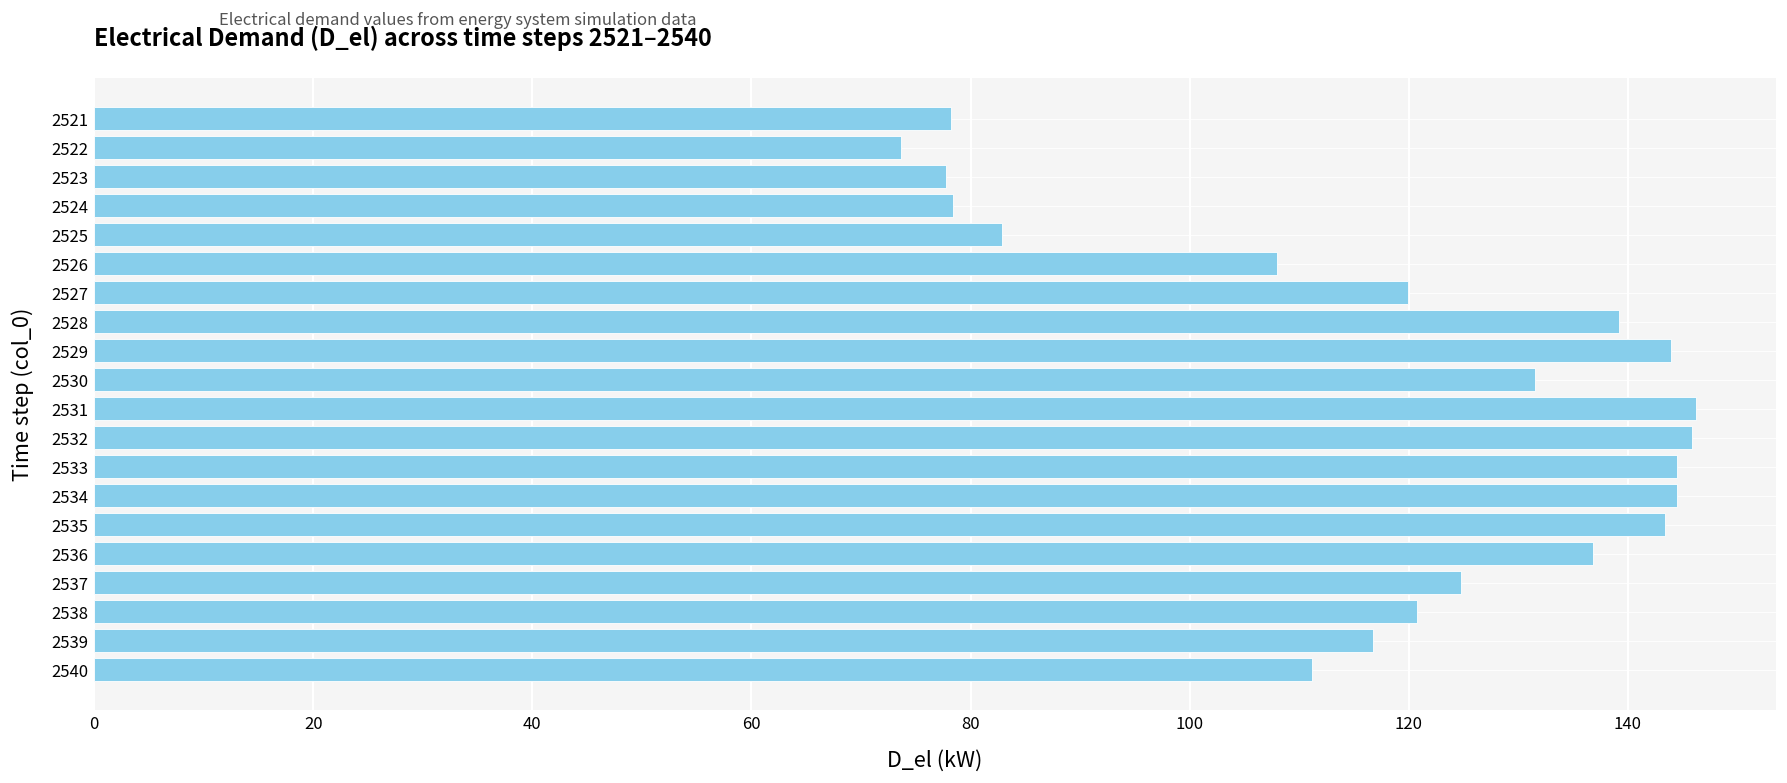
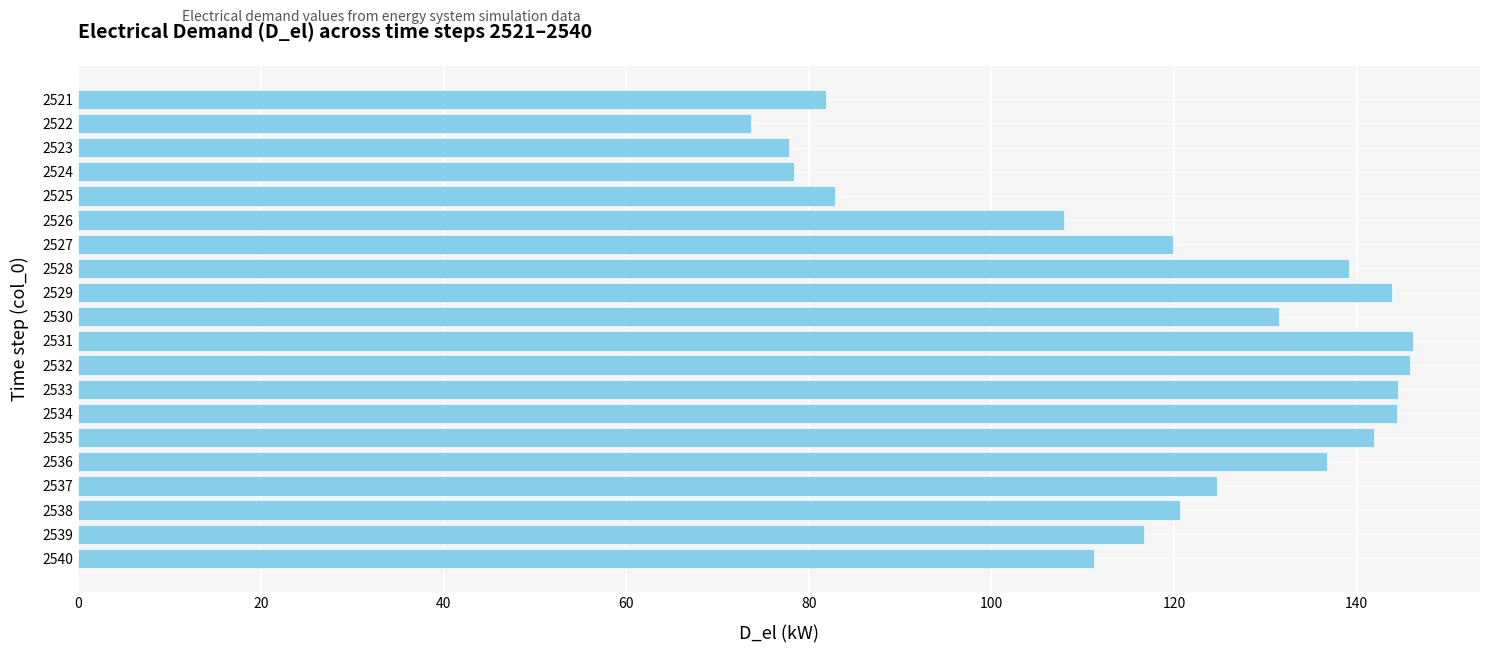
2521: 78 -> 82
2535: 143 -> 142
